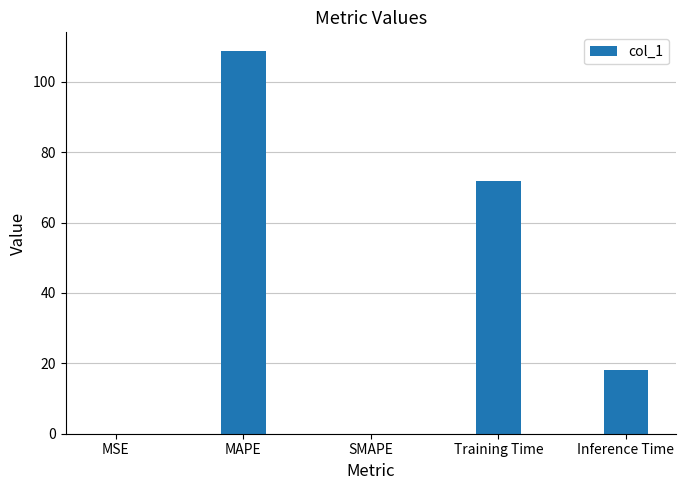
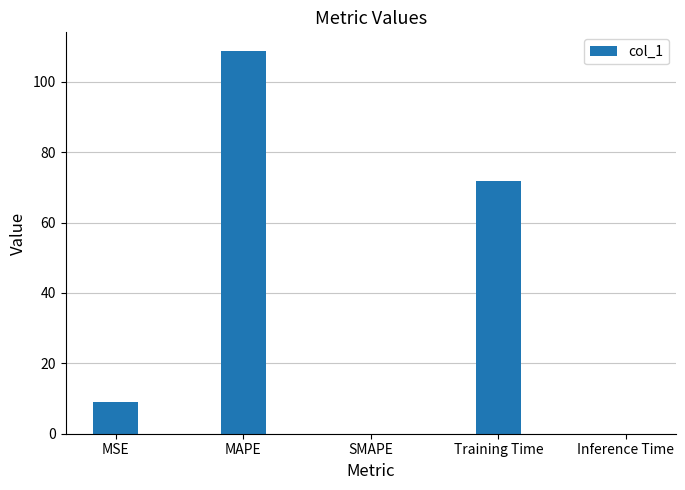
MSE: 0 -> 9
Inference Time: 18 -> 0
